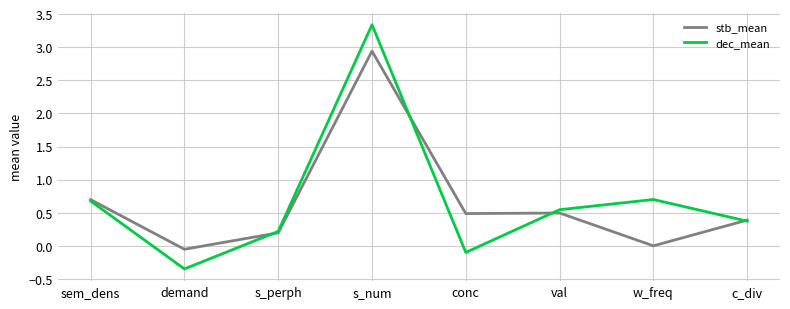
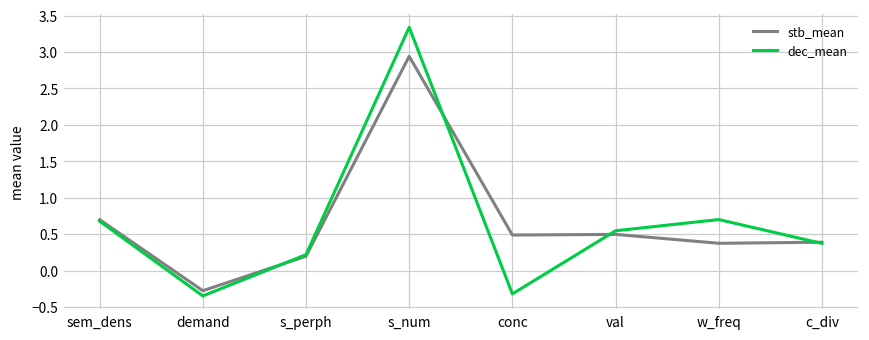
stb_mean, demand: -0.1 -> -0.3
dec_mean, conc: -0.1 -> -0.3
stb_mean, w_freq: 0.0 -> 0.4
